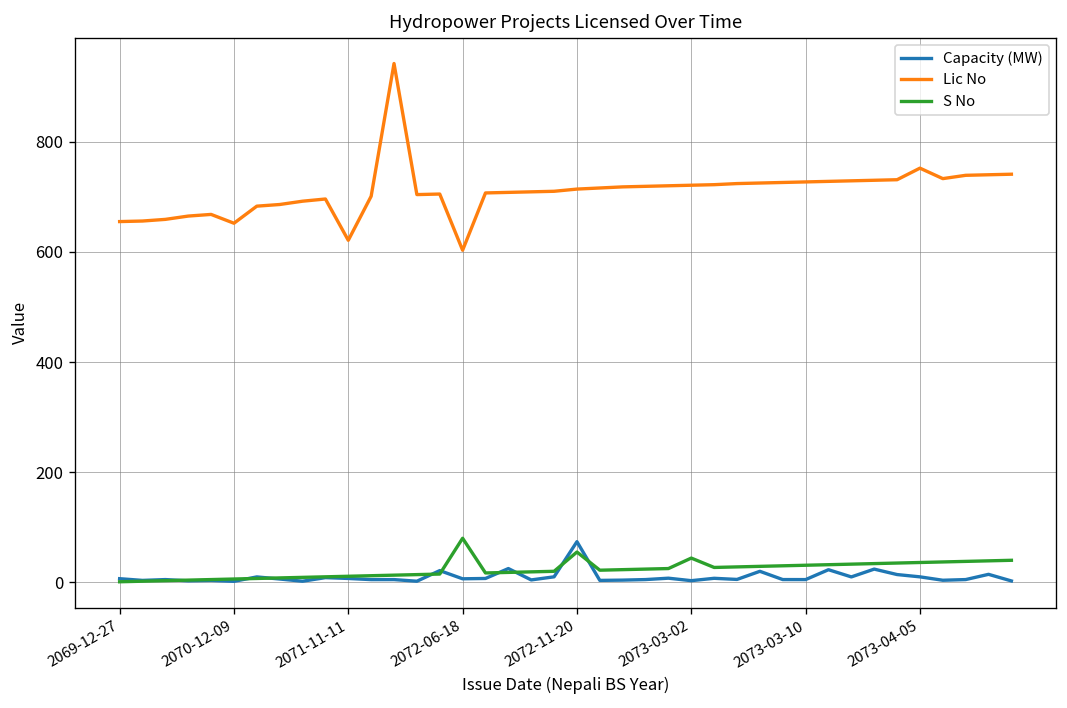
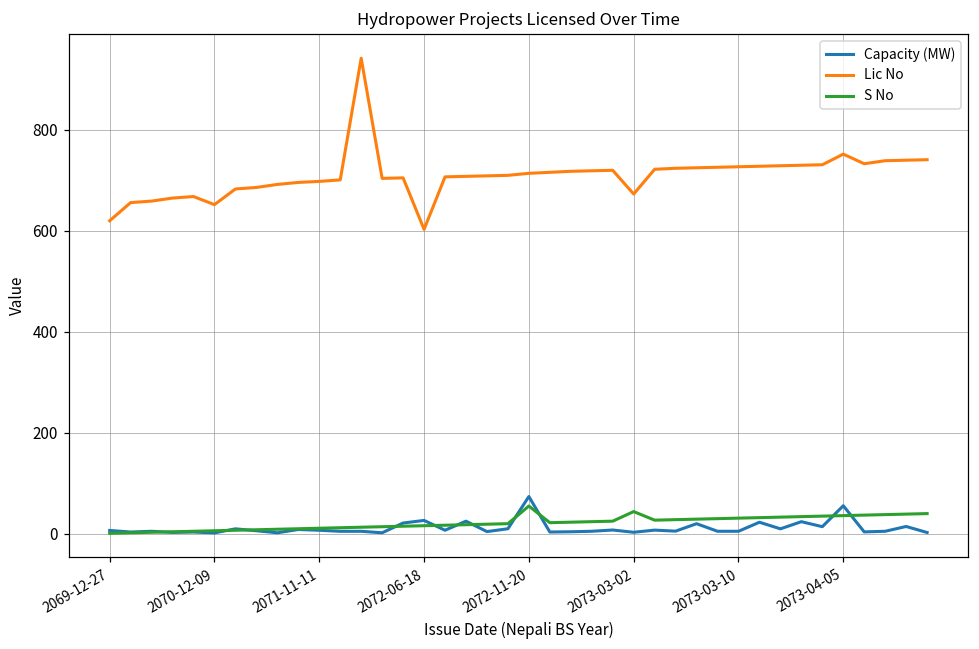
Lic No, 2069-12-27: 660 -> 620
Lic No, 2071-11-11: 620 -> 700
Capacity (MW), 2072-06-18: 10 -> 30
S No, 2072-06-18: 80 -> 20
Lic No, 2073-03-02: 720 -> 670
Capacity (MW), 2073-04-05: 10 -> 60
